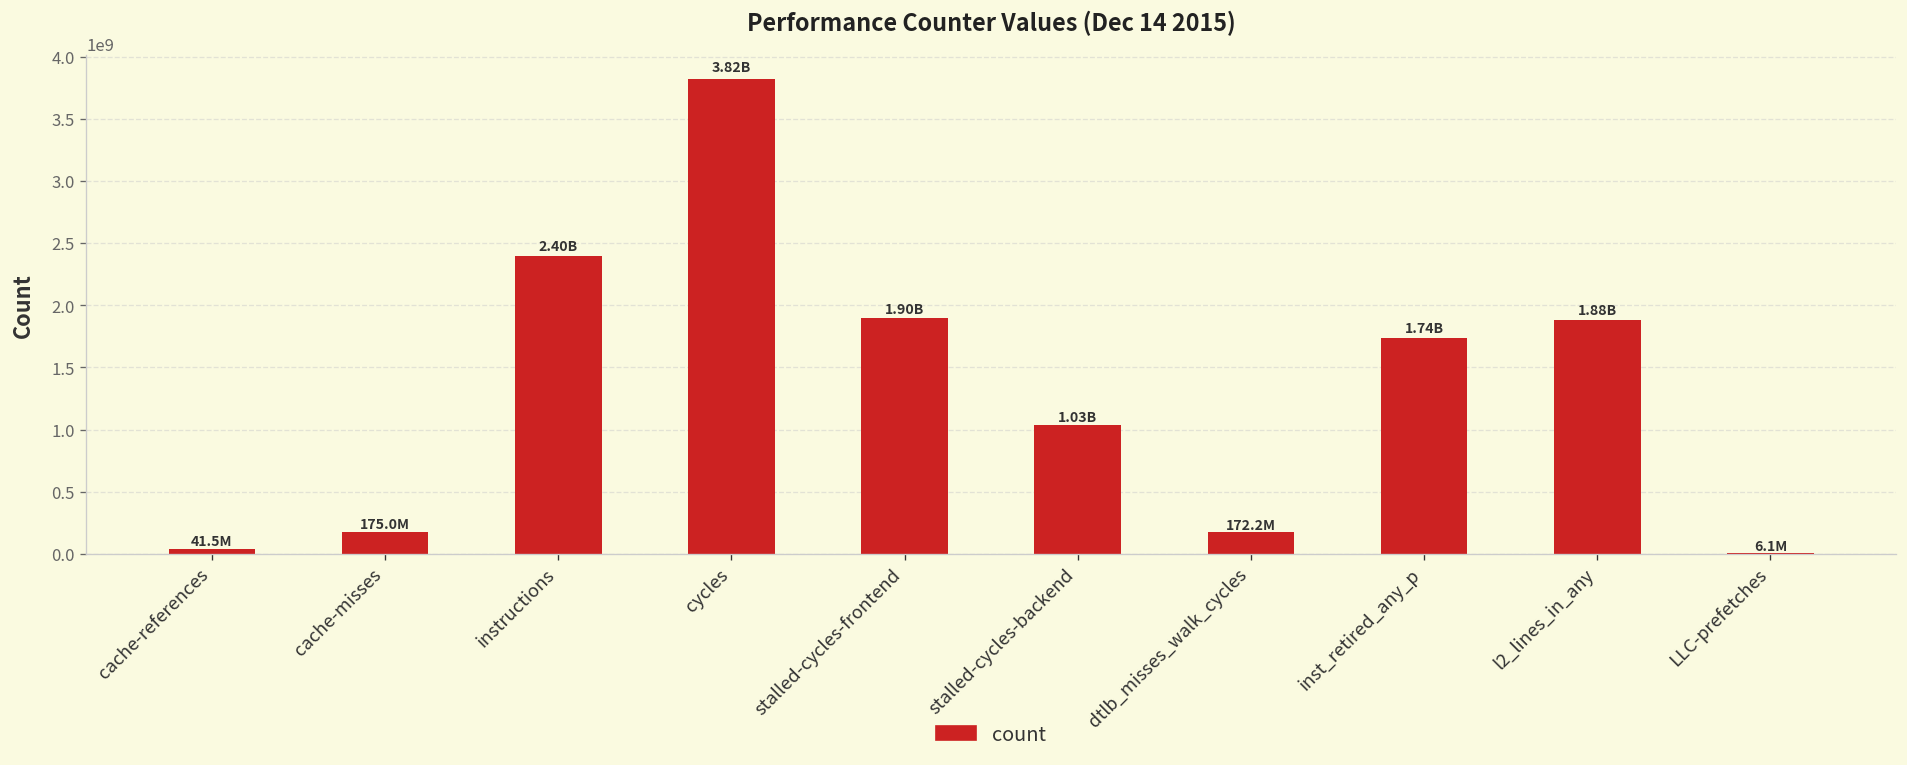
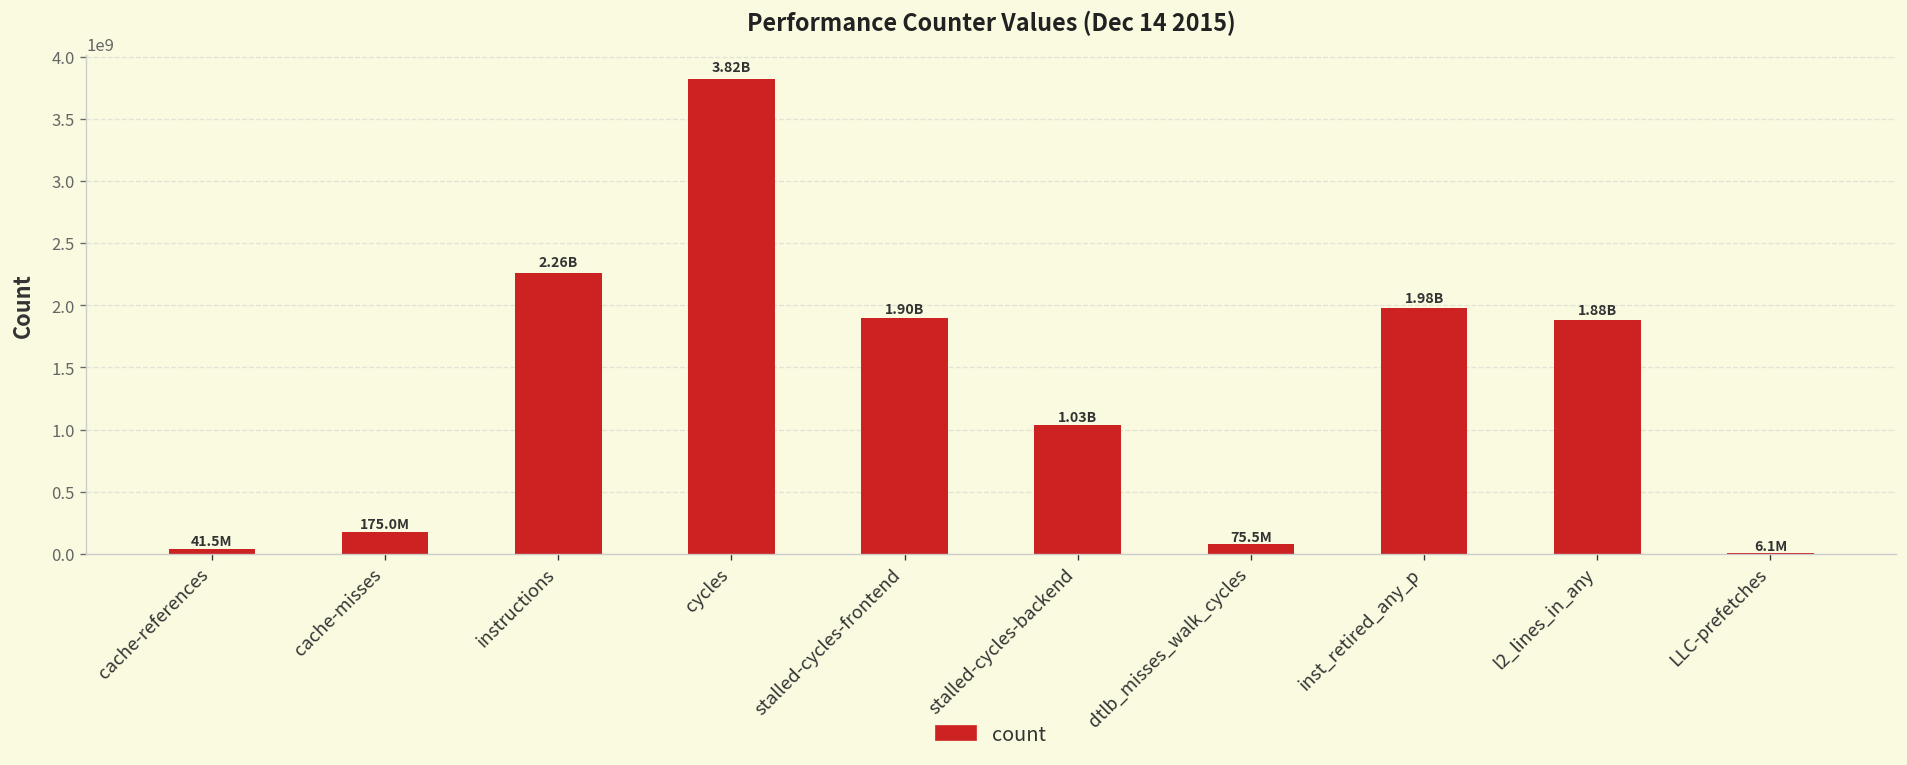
instructions: 2.40B -> 2.26B
dtlb_misses_walk_cycles: 172.2M -> 75.5M
inst_retired_any_p: 1.74B -> 1.98B
